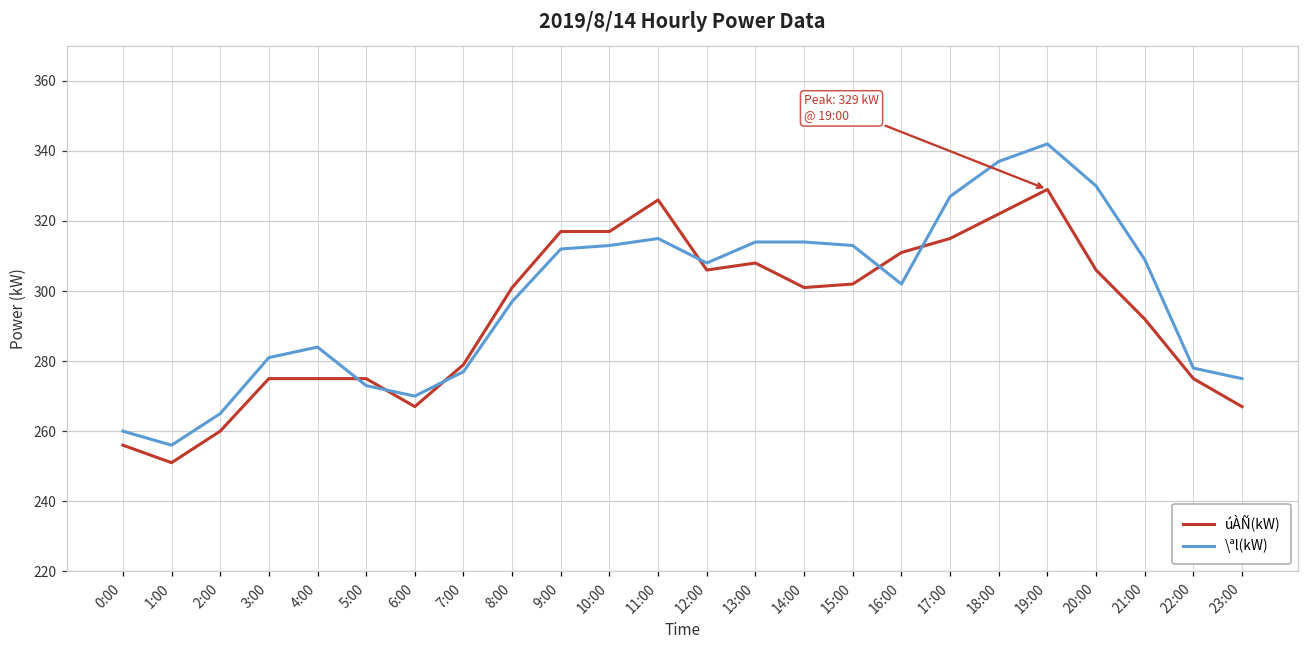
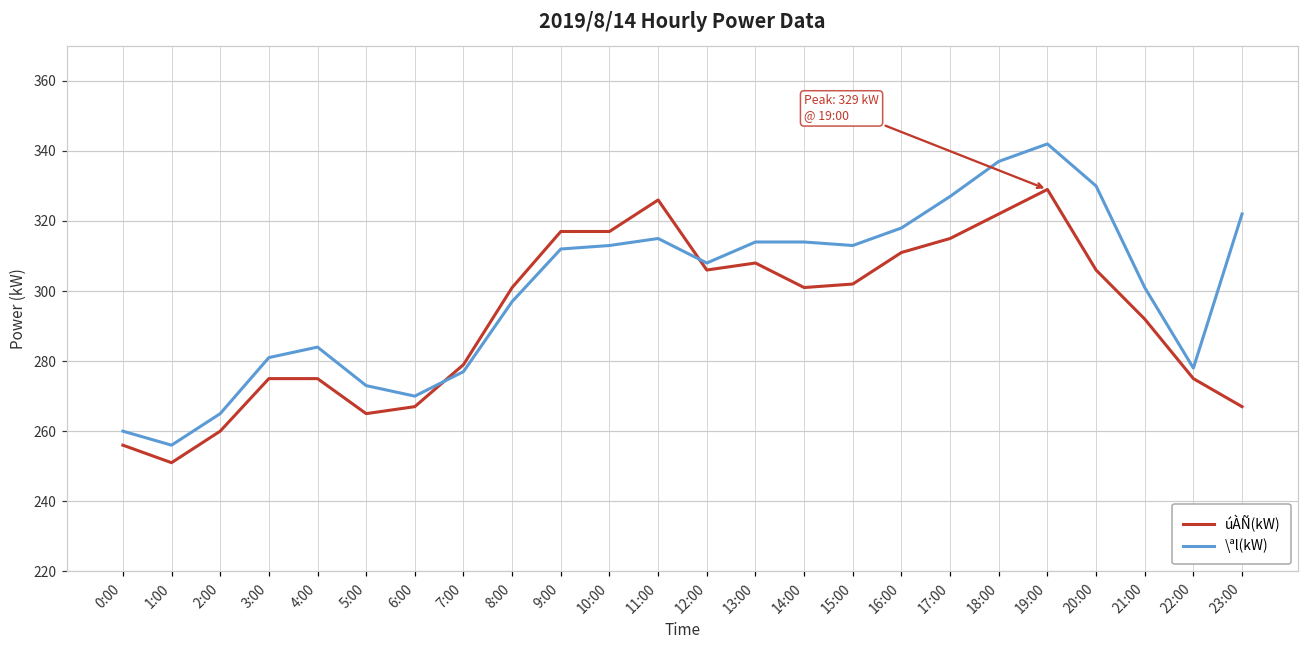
úÀÑ(kW), 5:00: 275 -> 265
\ªl(kW), 16:00: 302 -> 318
\ªl(kW), 21:00: 309 -> 301
\ªl(kW), 23:00: 275 -> 322
